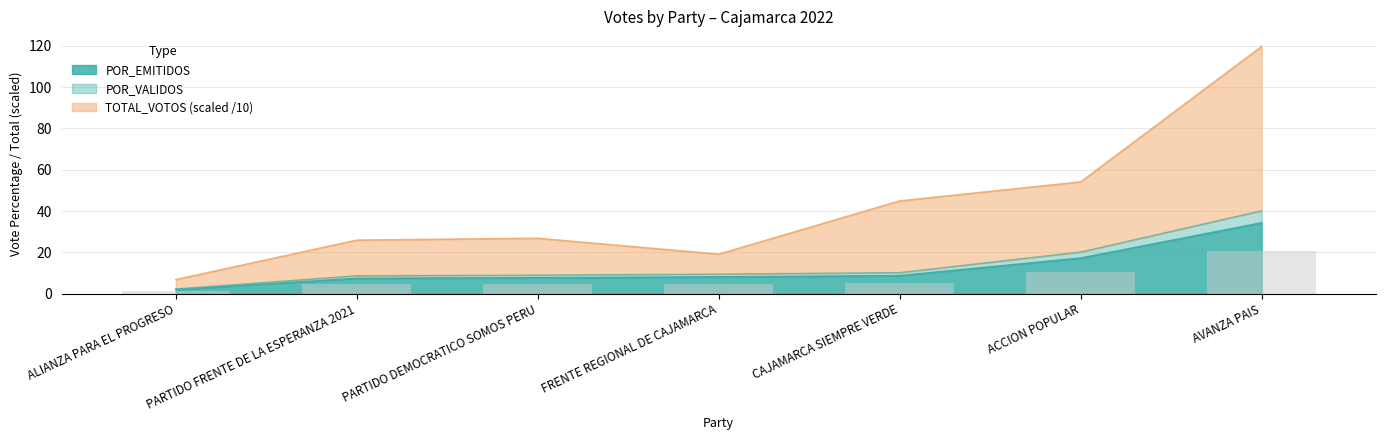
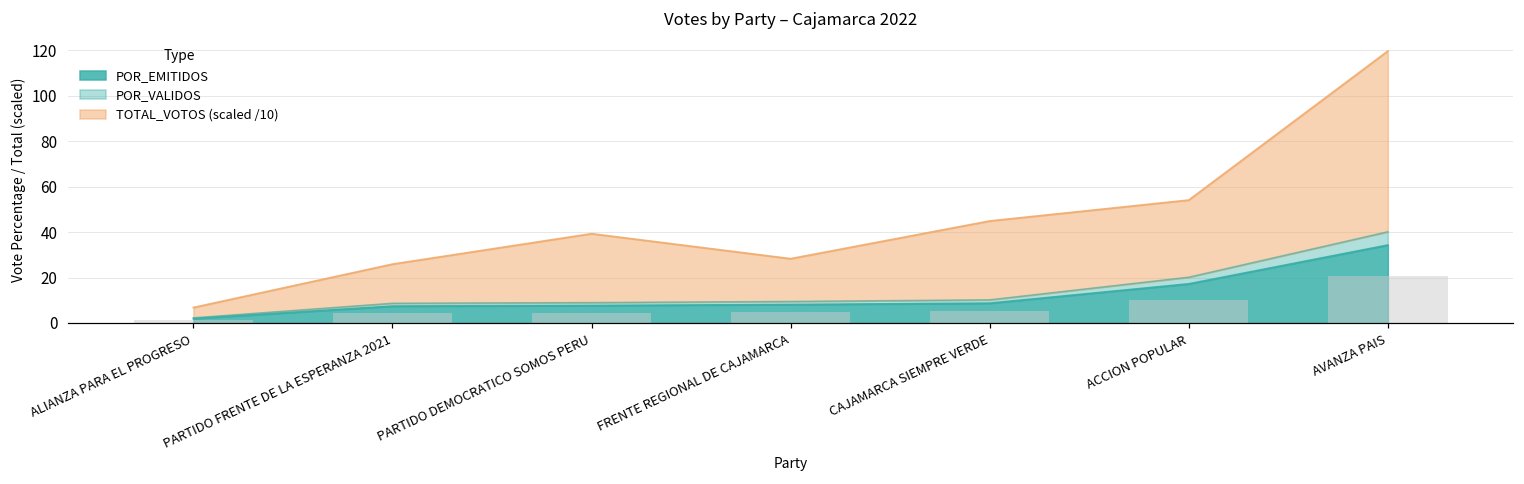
TOTAL_VOTOS (scaled /10), PARTIDO DEMOCRATICO SOMOS PERU: 27 -> 39
TOTAL_VOTOS (scaled /10), FRENTE REGIONAL DE CAJAMARCA: 19 -> 28
